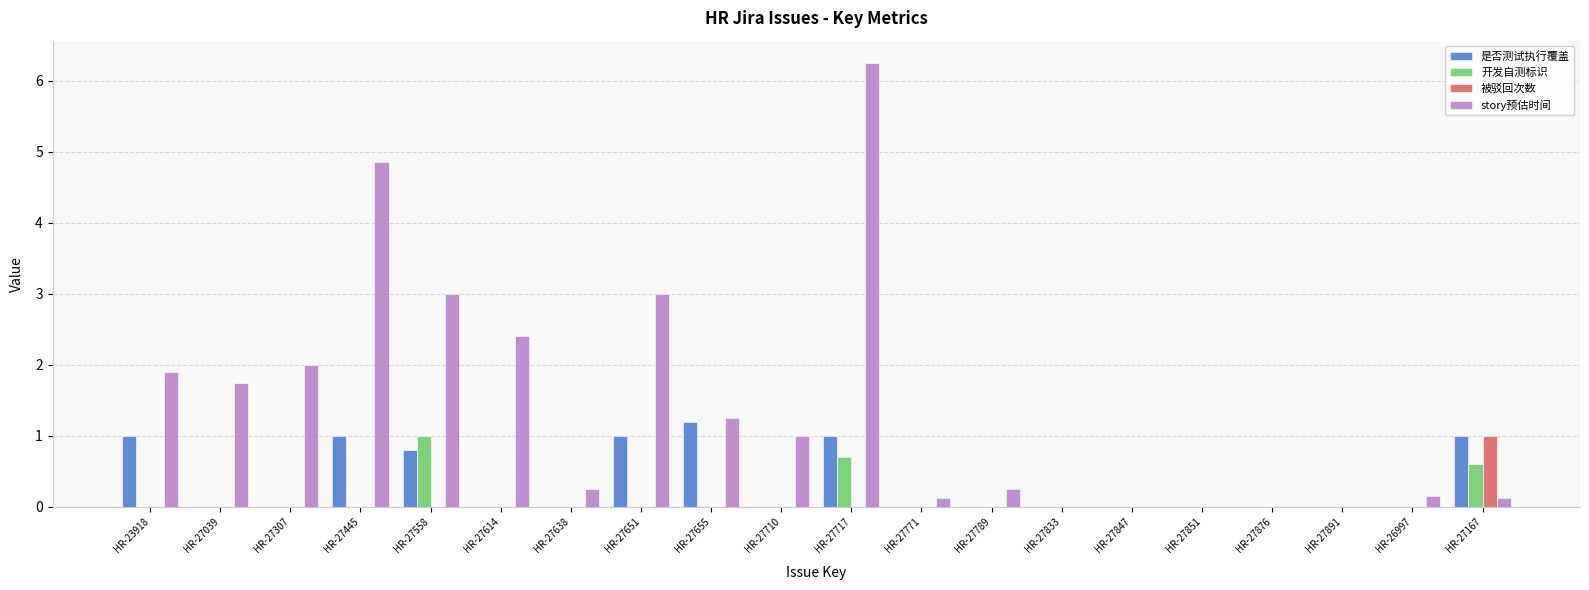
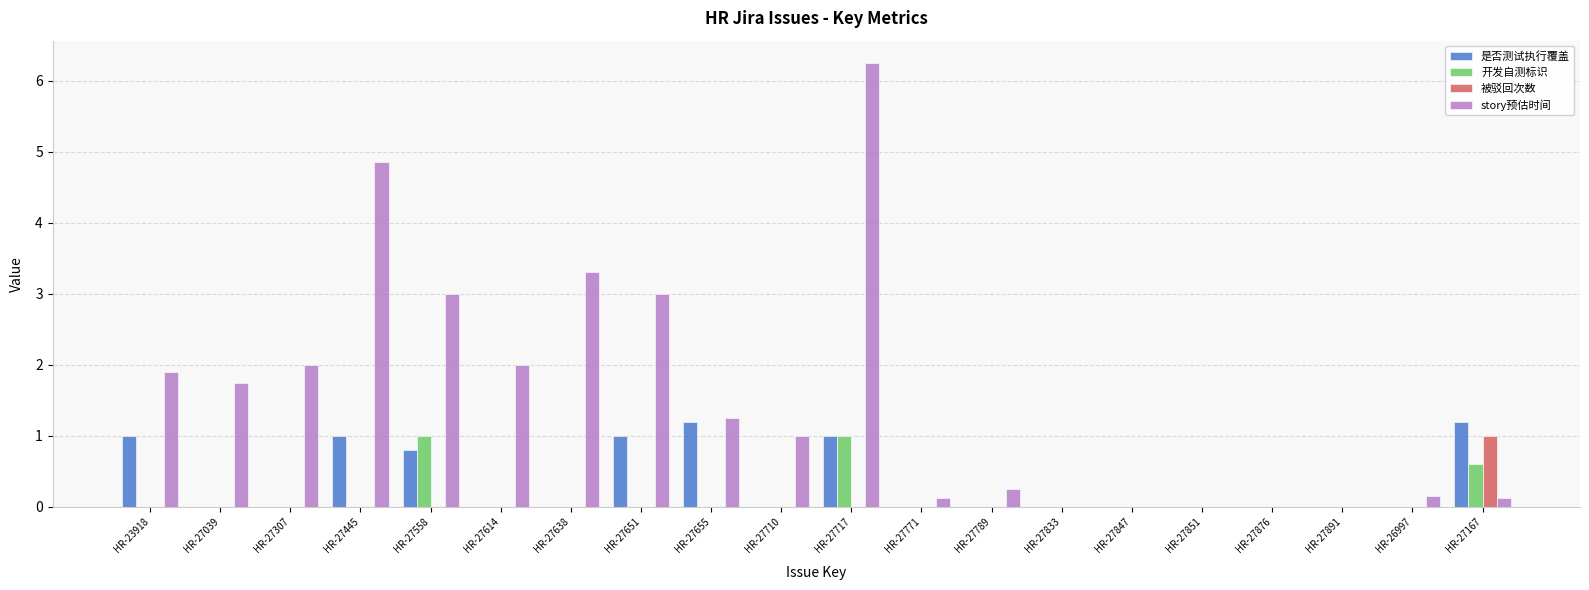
story预估时间, HR-27614: 2.4 -> 2.0
story预估时间, HR-27638: 0.3 -> 3.3
开发自测标识, HR-27717: 0.7 -> 1.0
是否测试执行覆盖, HR-27167: 1.0 -> 1.2
